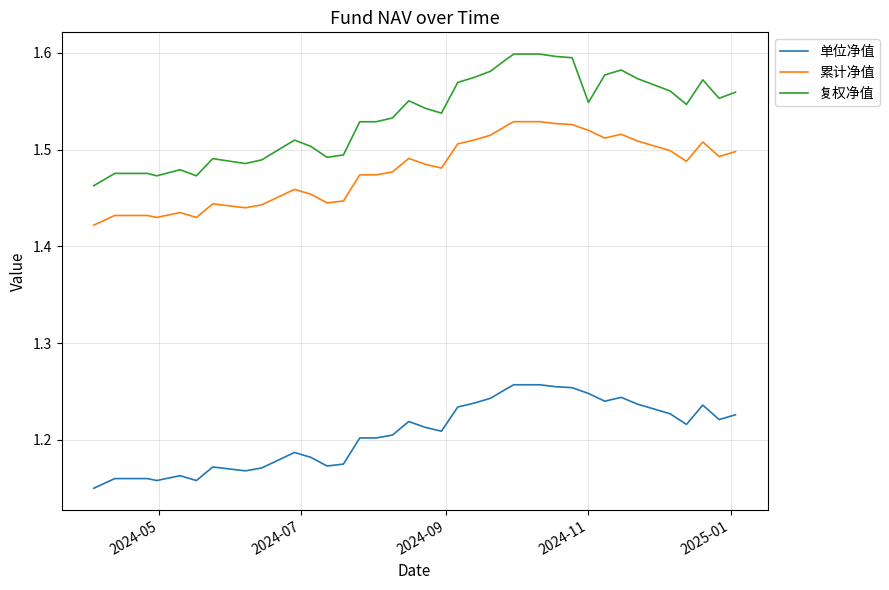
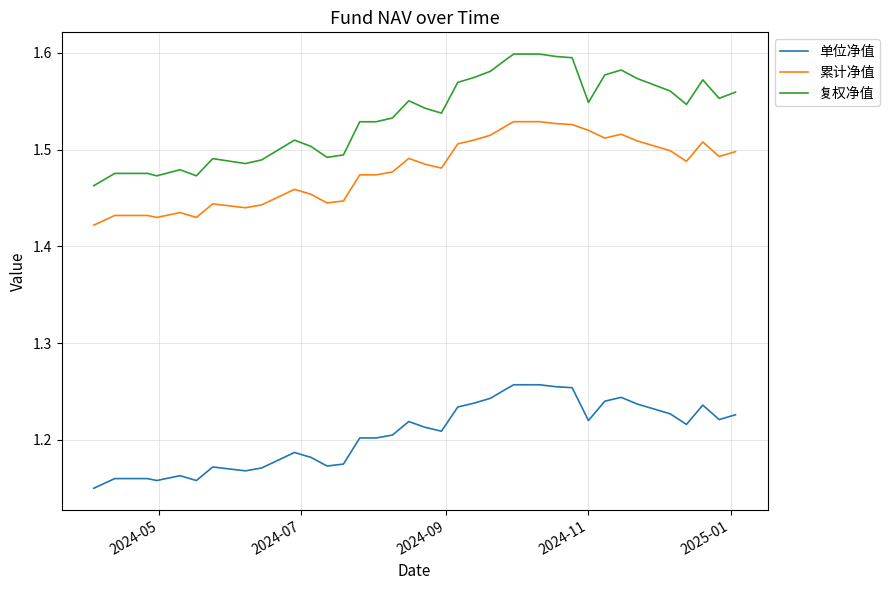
单位净值, 2024-11: 1.25 -> 1.22
